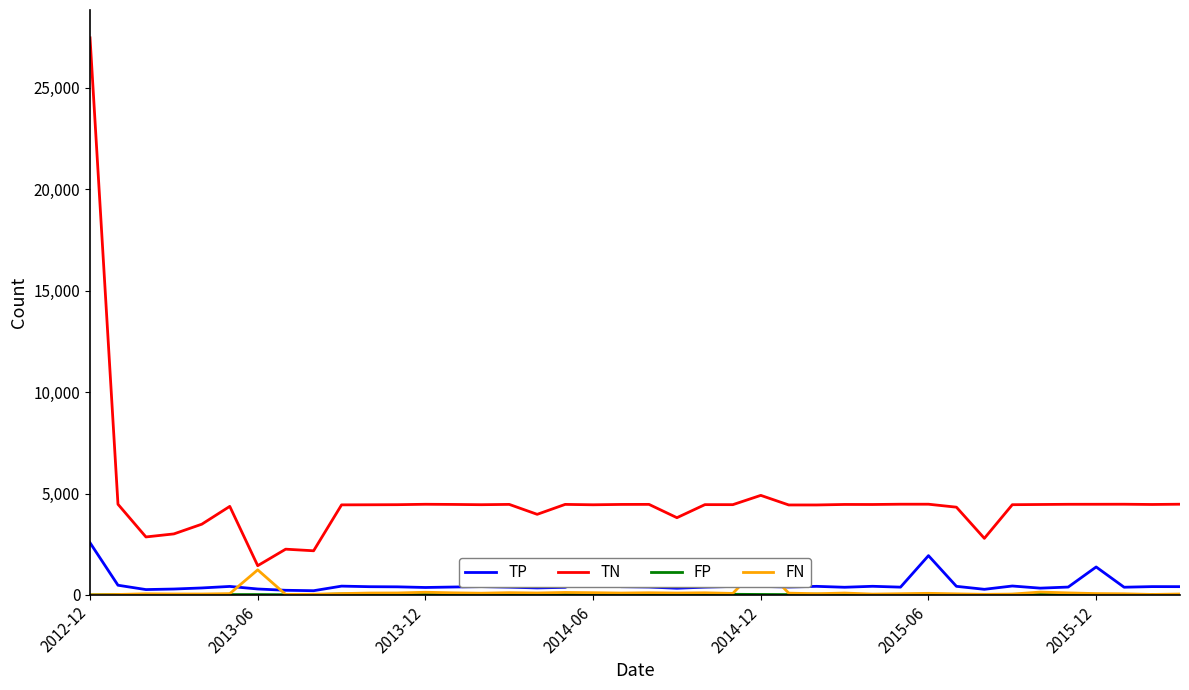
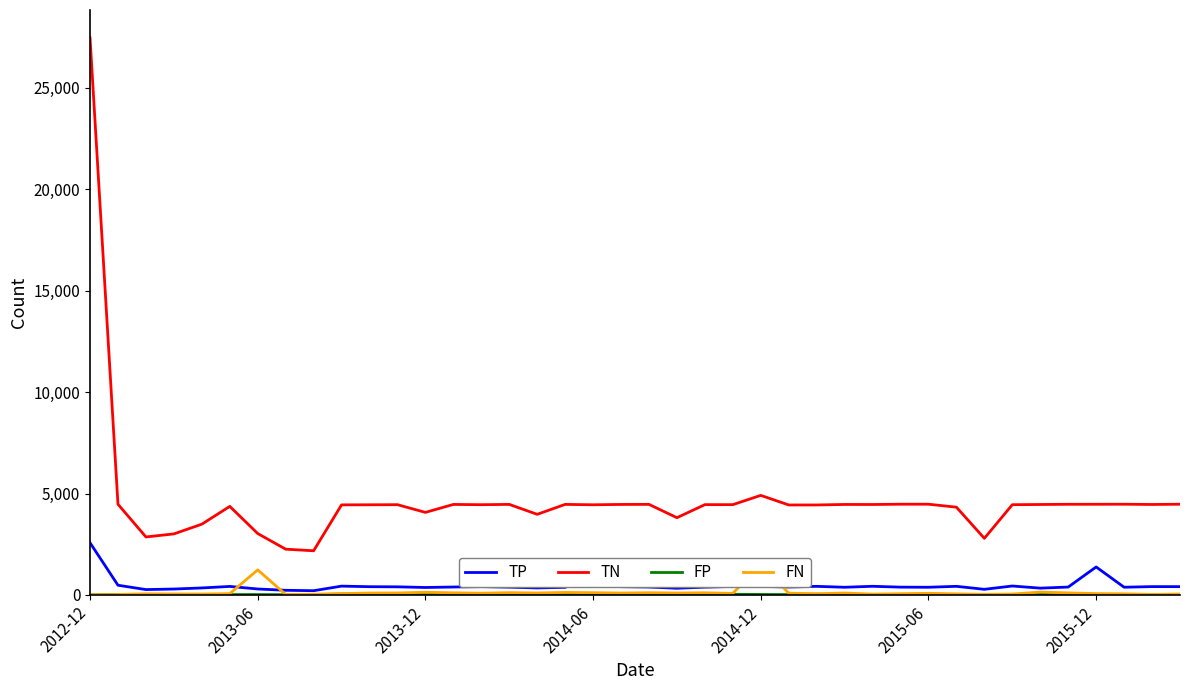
TN, 2013-06: 1,400 -> 3,000
TN, 2013-12: 4,500 -> 4,100
TP, 2015-06: 1,900 -> 400
